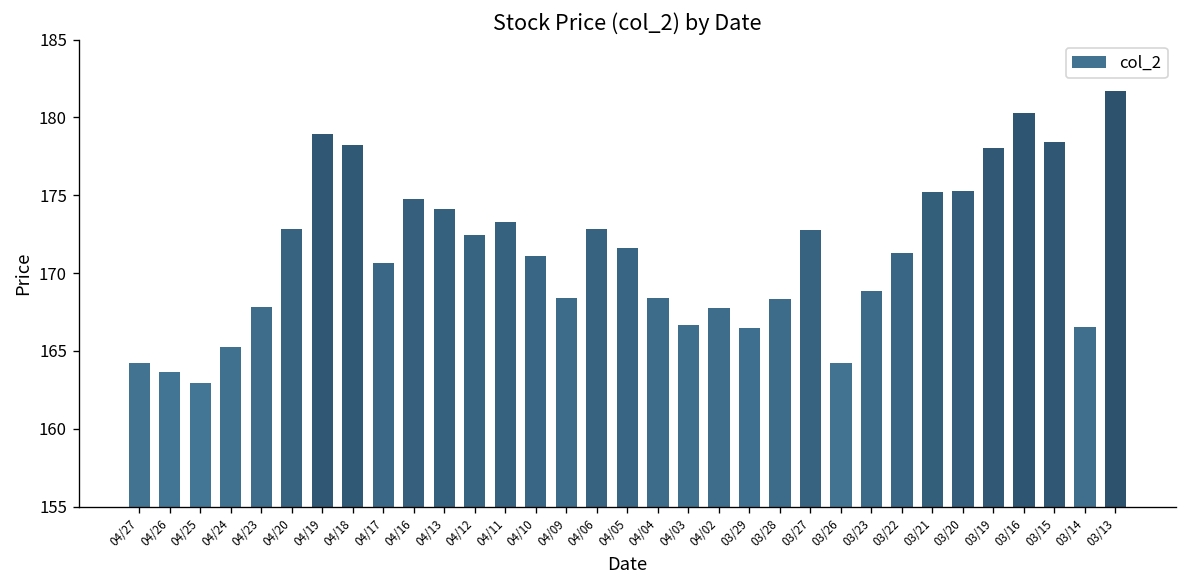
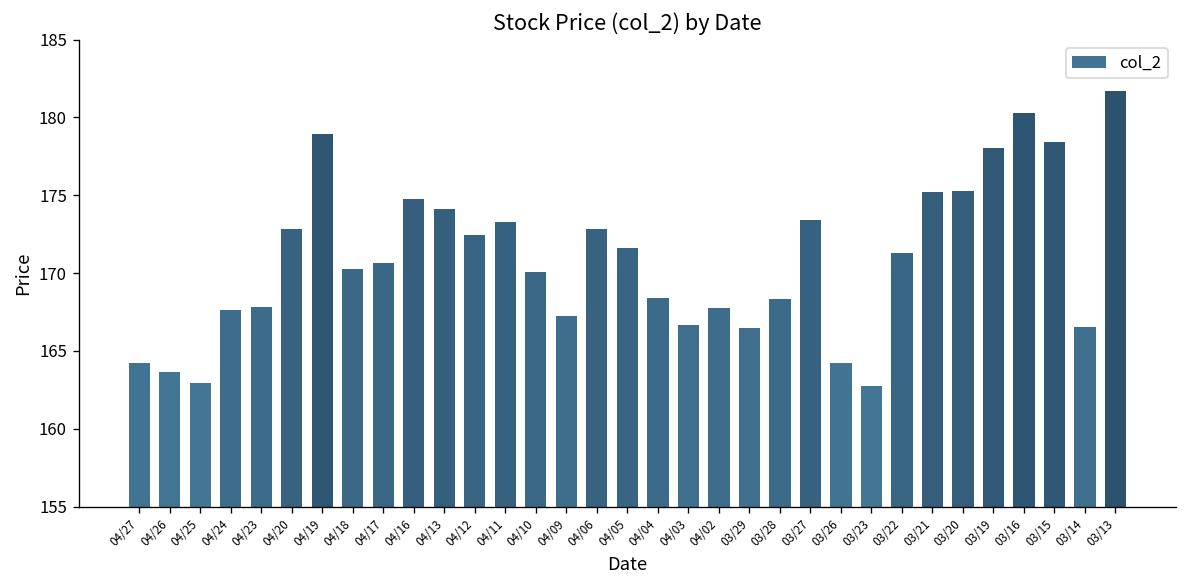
04/24: 165.2 -> 167.6
04/18: 178.2 -> 170.3
04/10: 171.1 -> 170.1
04/09: 168.4 -> 167.2
03/27: 172.8 -> 173.4
03/23: 168.9 -> 162.7
